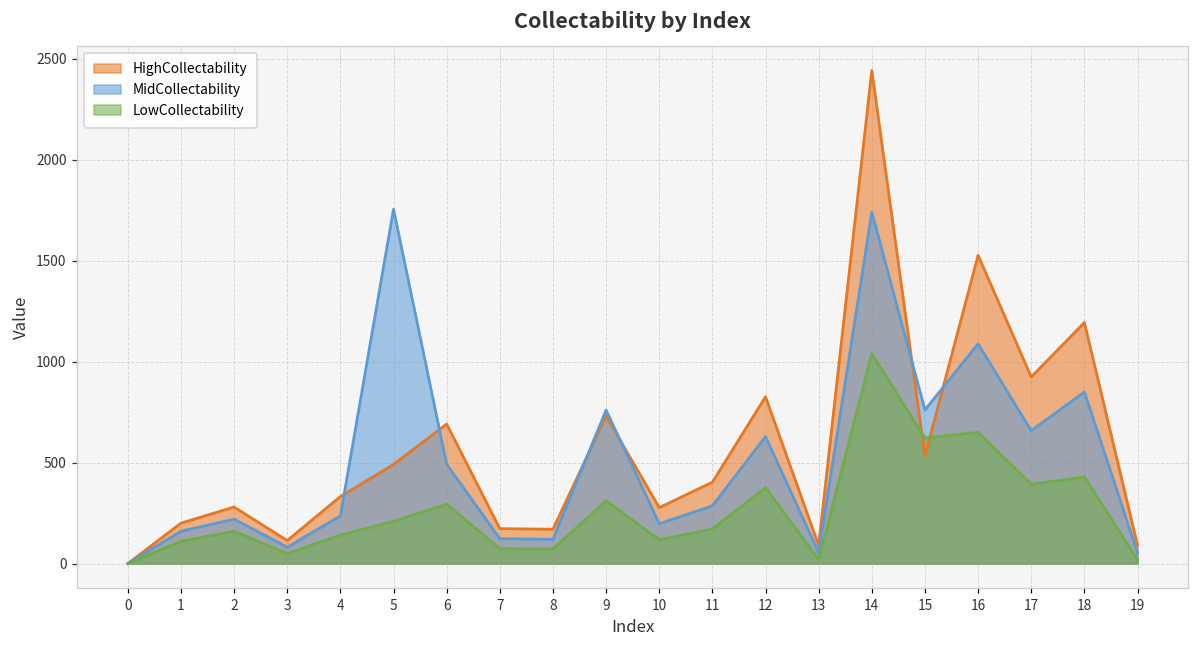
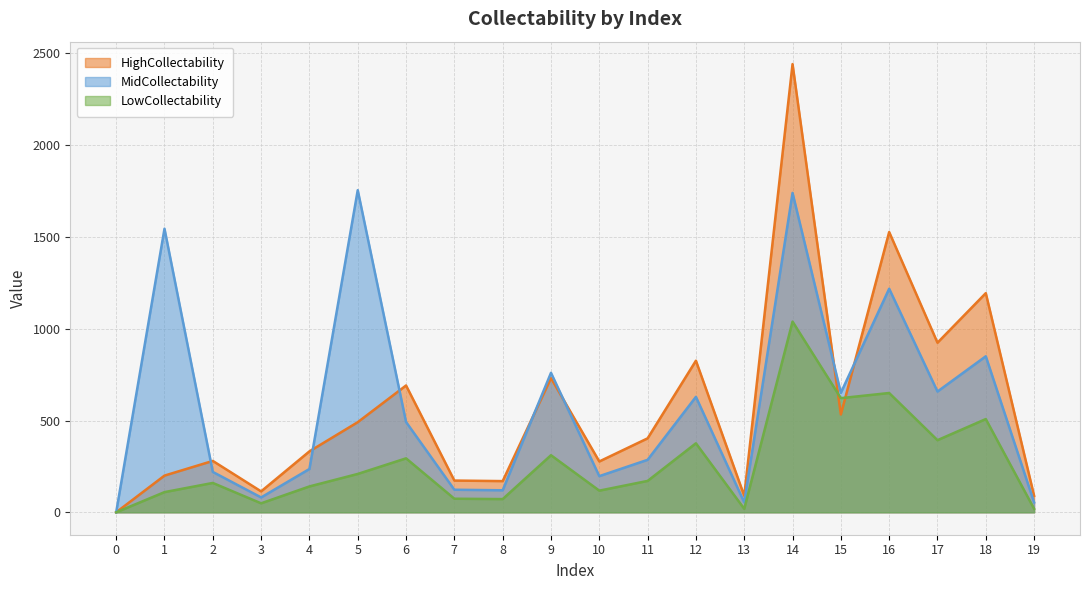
MidCollectability, 1: 160 -> 1550
MidCollectability, 15: 760 -> 650
MidCollectability, 16: 1090 -> 1220
LowCollectability, 18: 430 -> 510
